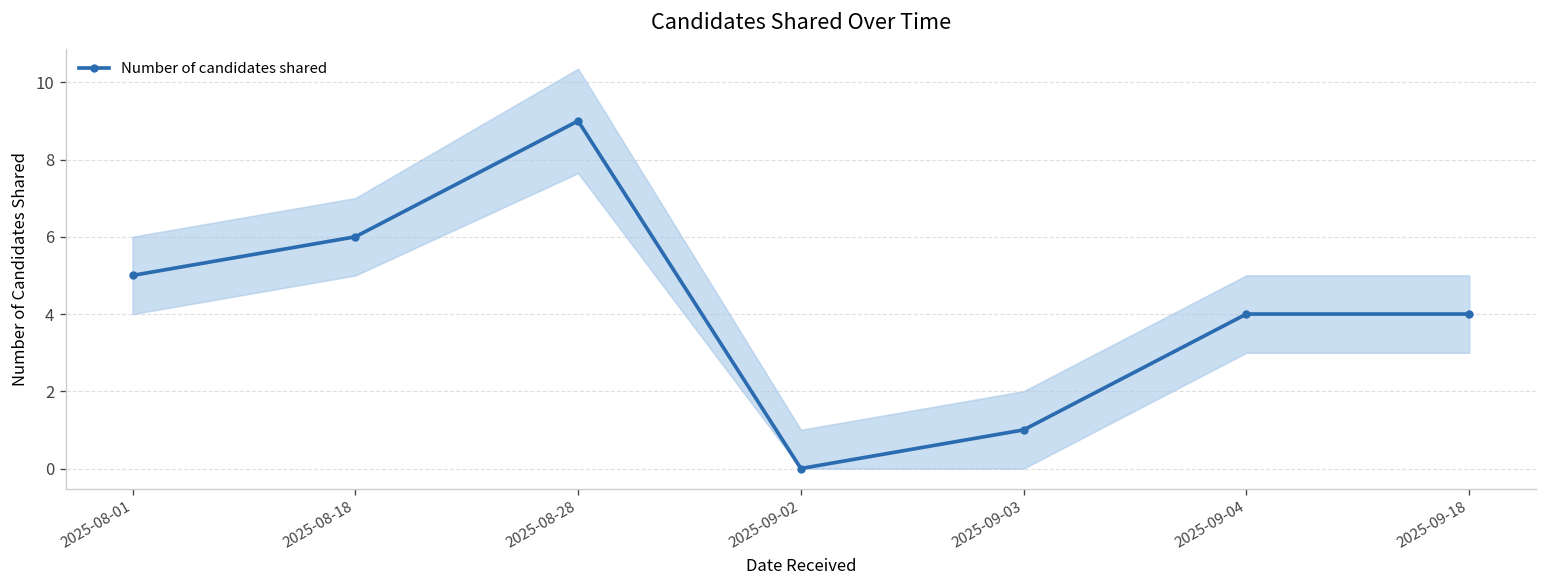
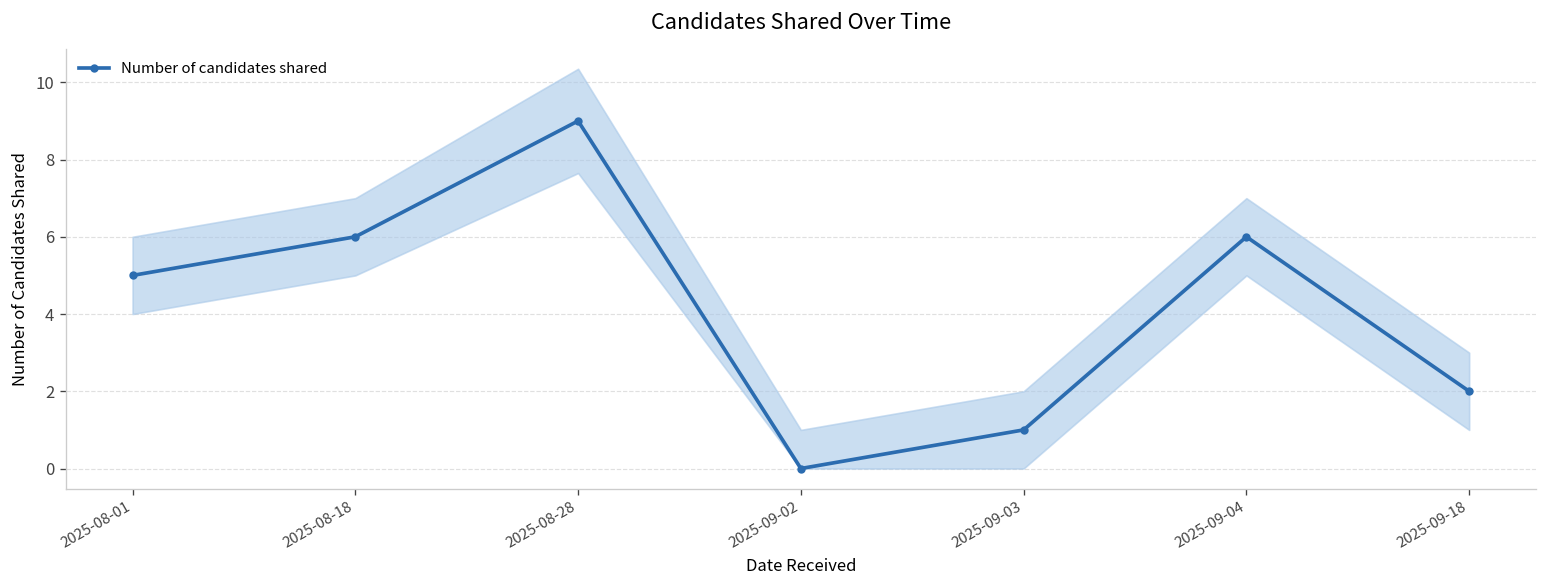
Number of candidates shared, 2025-09-04: 4 -> 6
Number of candidates shared, 2025-09-18: 4 -> 2
